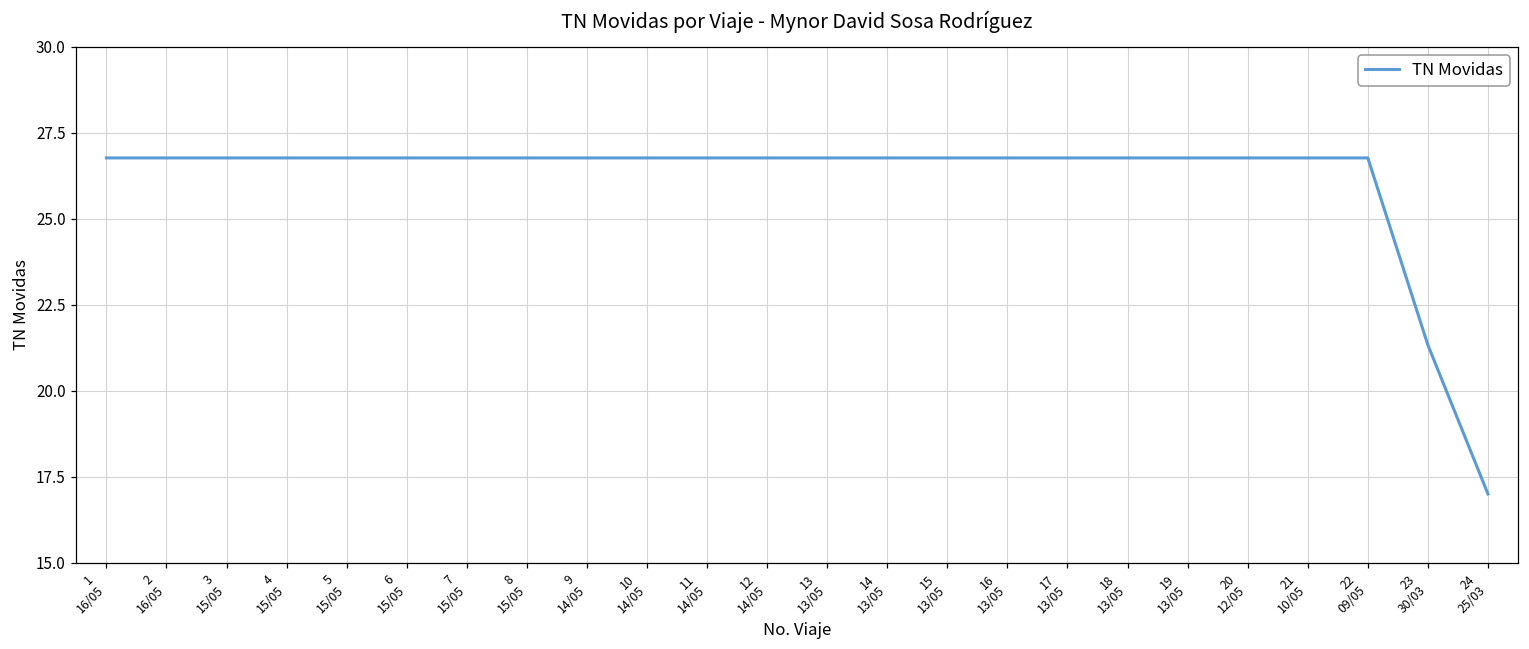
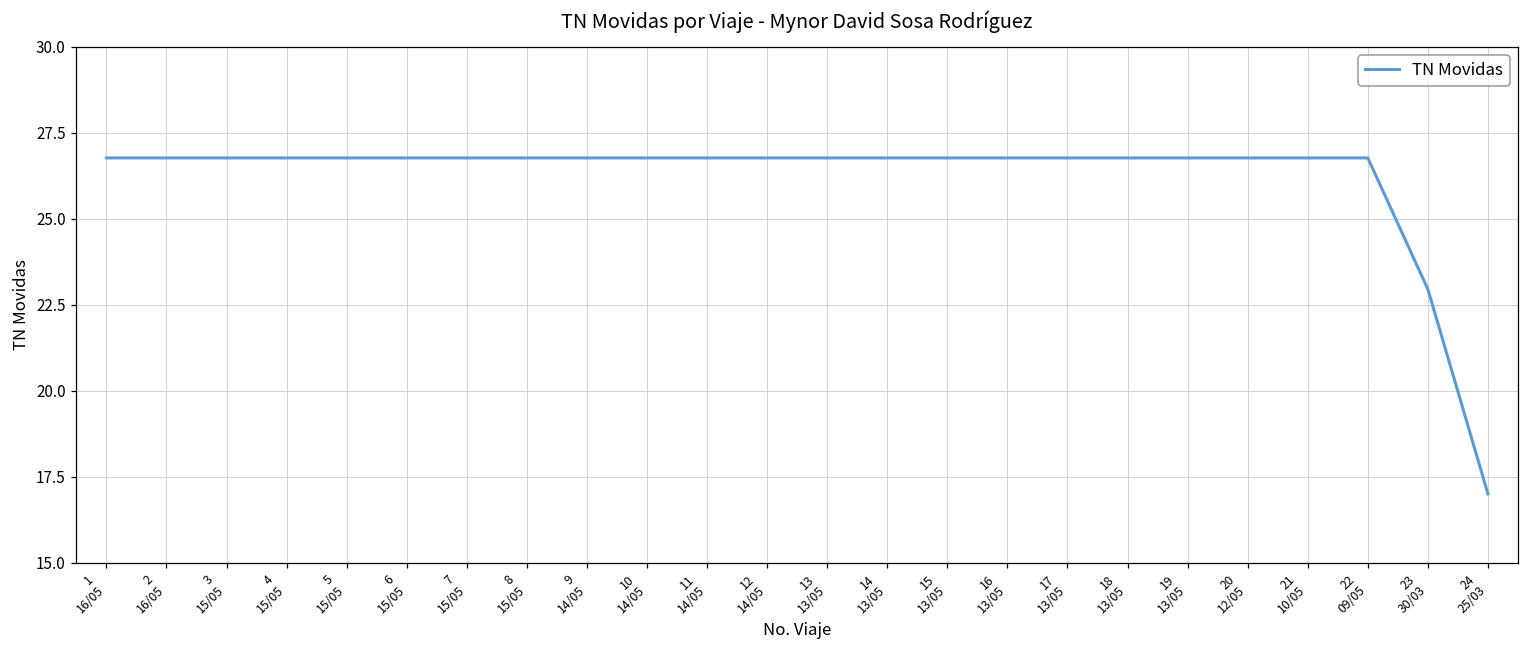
23 30/03: 21.3 -> 23.0
